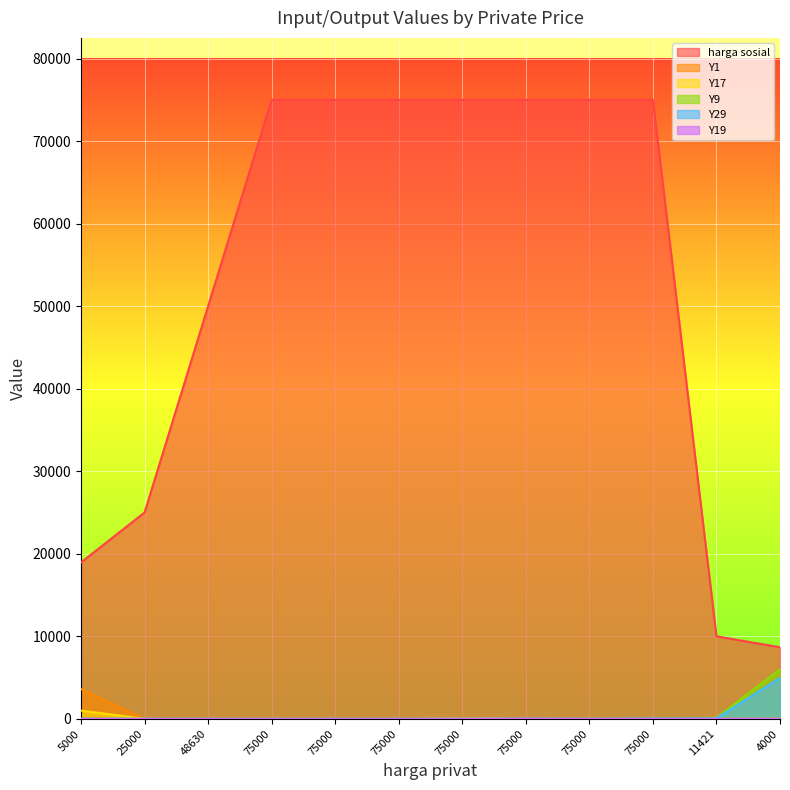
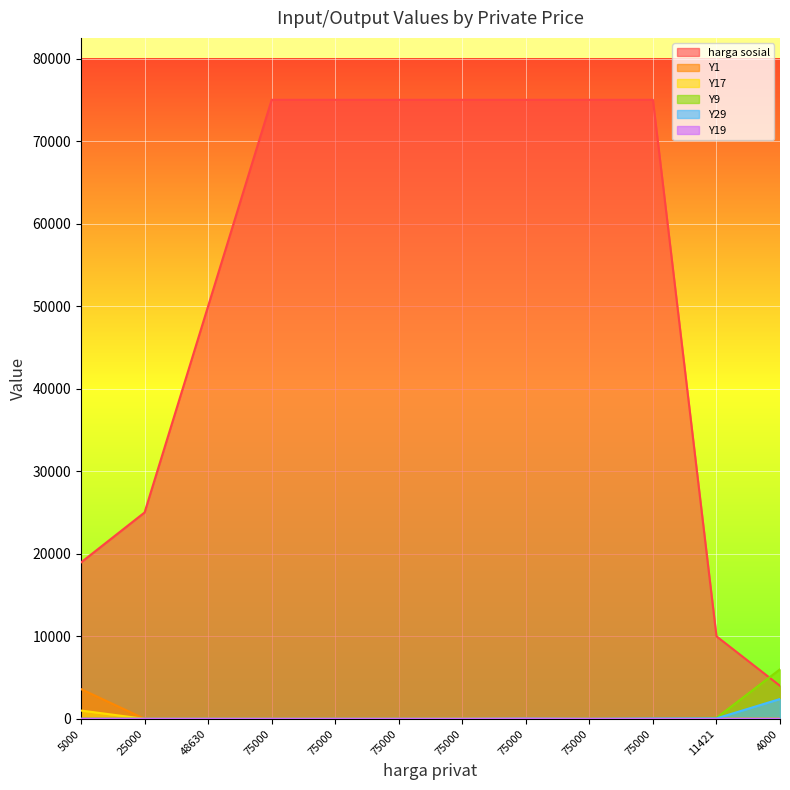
harga sosial, 4000: 9000 -> 4000
Y29, 4000: 5000 -> 2000
